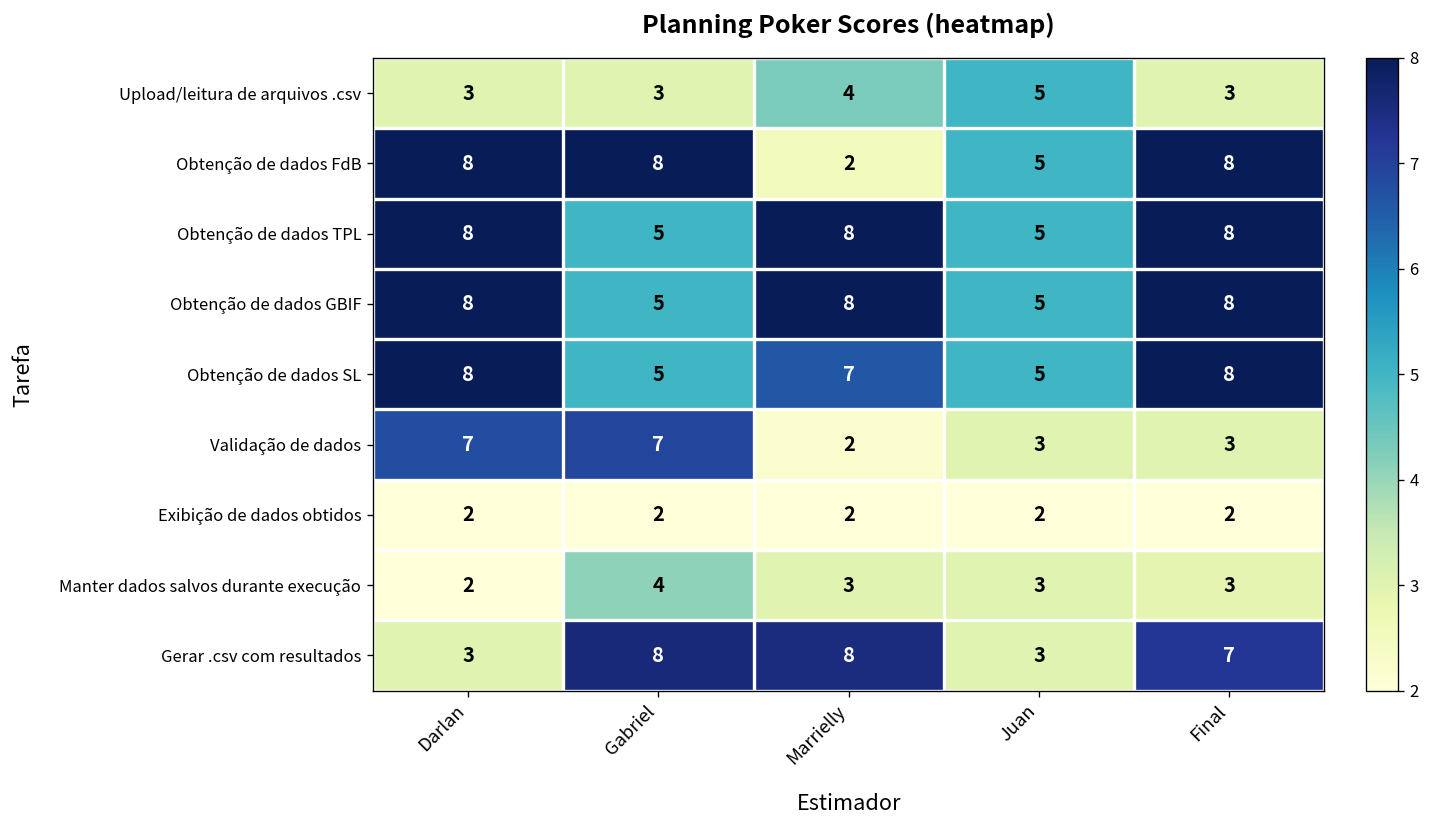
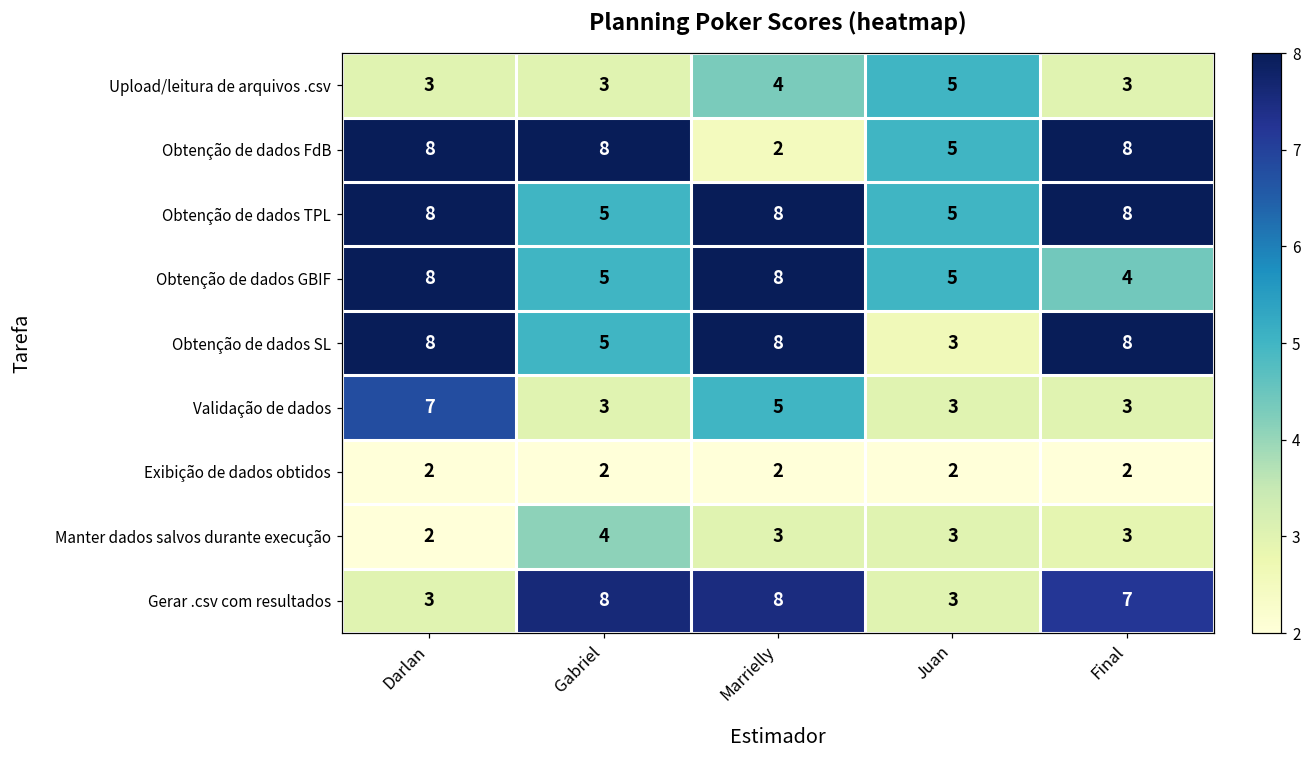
Obtenção de dados GBIF, Final: 8 -> 4
Obtenção de dados SL, Marrielly: 7 -> 8
Obtenção de dados SL, Juan: 5 -> 3
Validação de dados, Gabriel: 7 -> 3
Validação de dados, Marrielly: 2 -> 5
